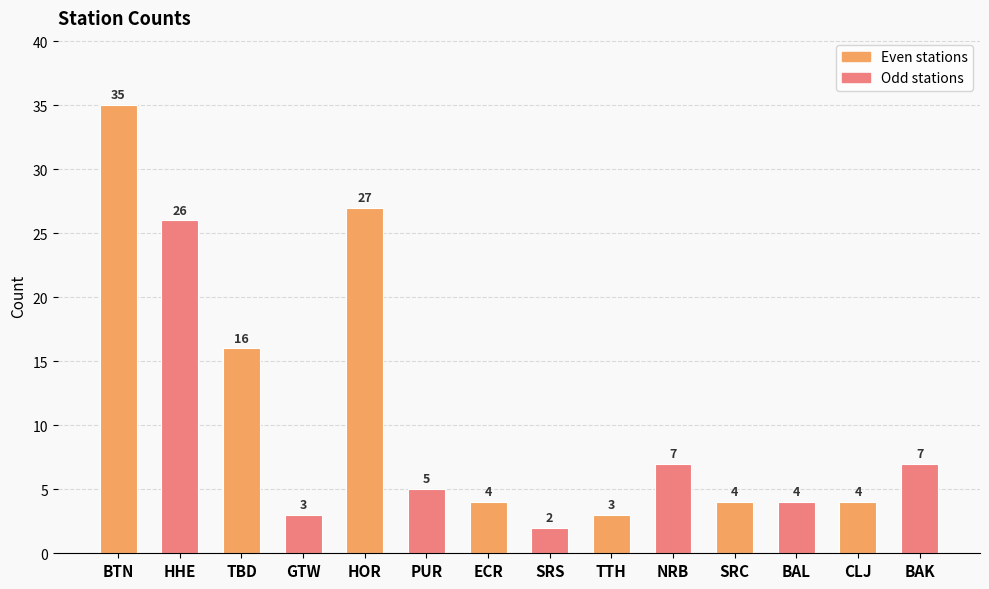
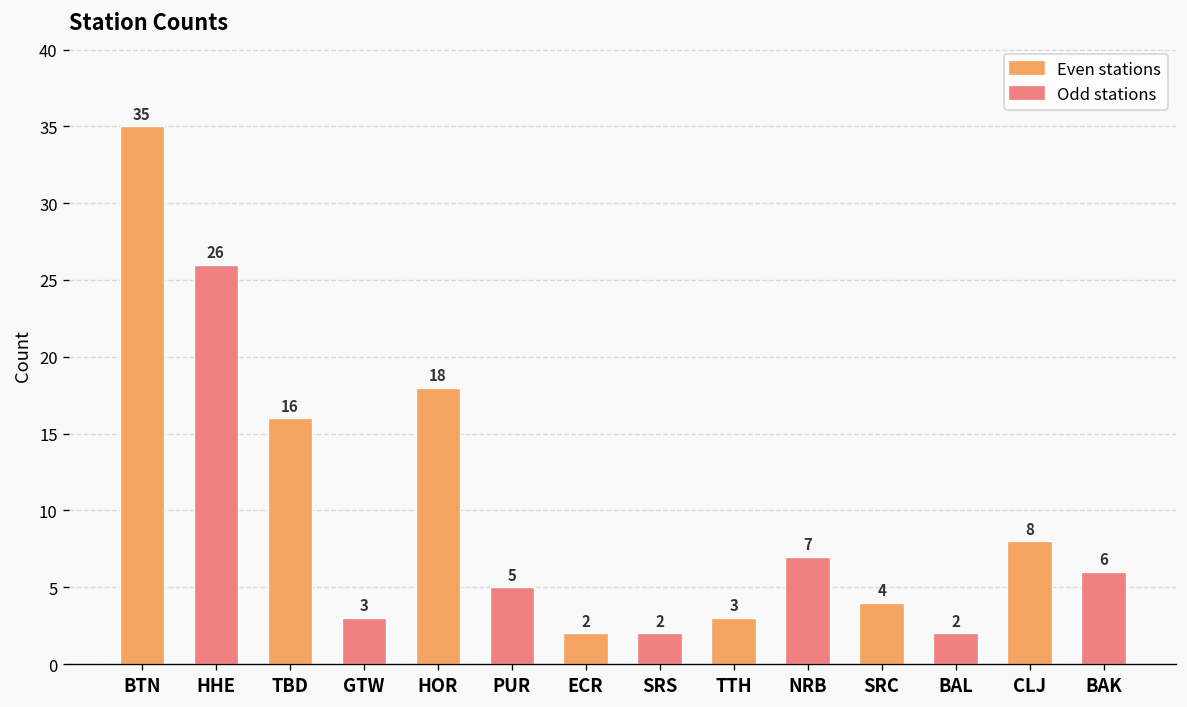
HOR: 27 -> 18
ECR: 4 -> 2
BAL: 4 -> 2
CLJ: 4 -> 8
BAK: 7 -> 6
